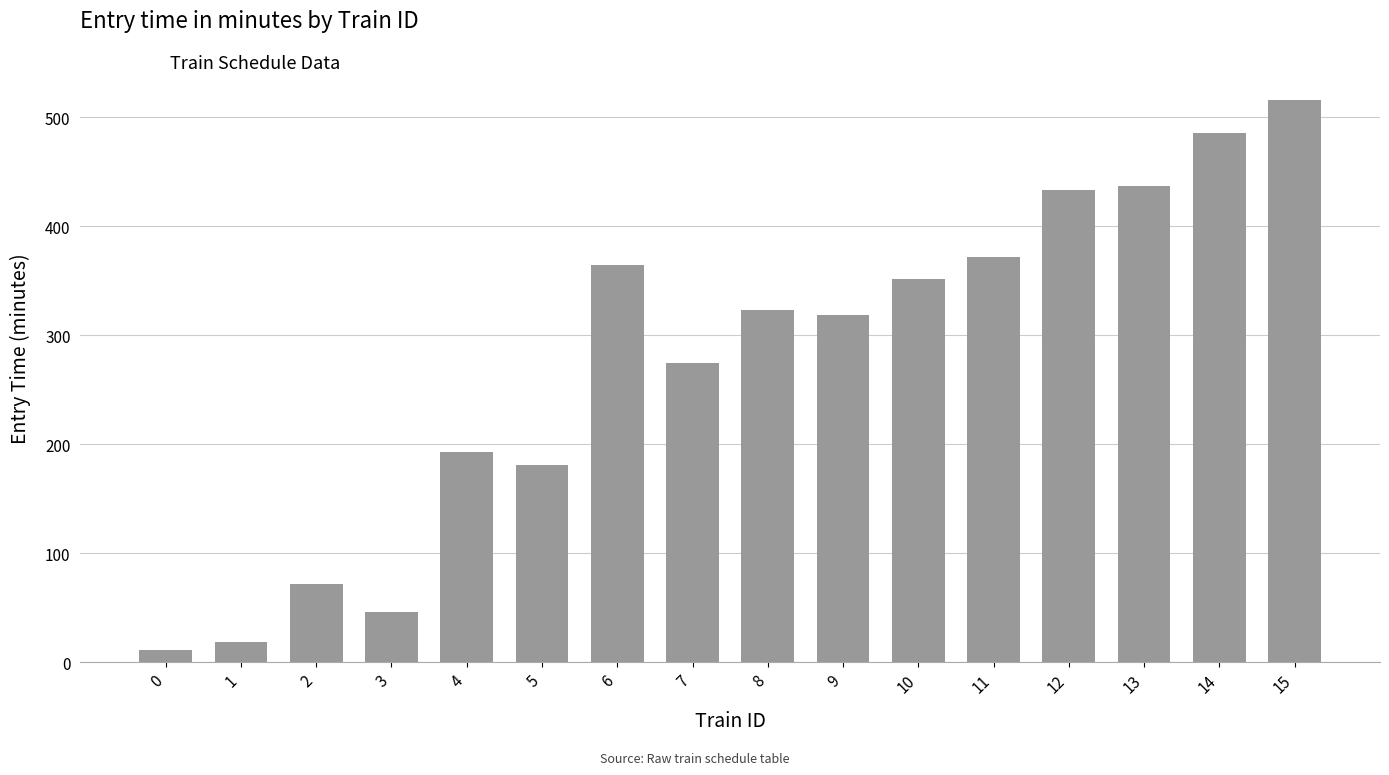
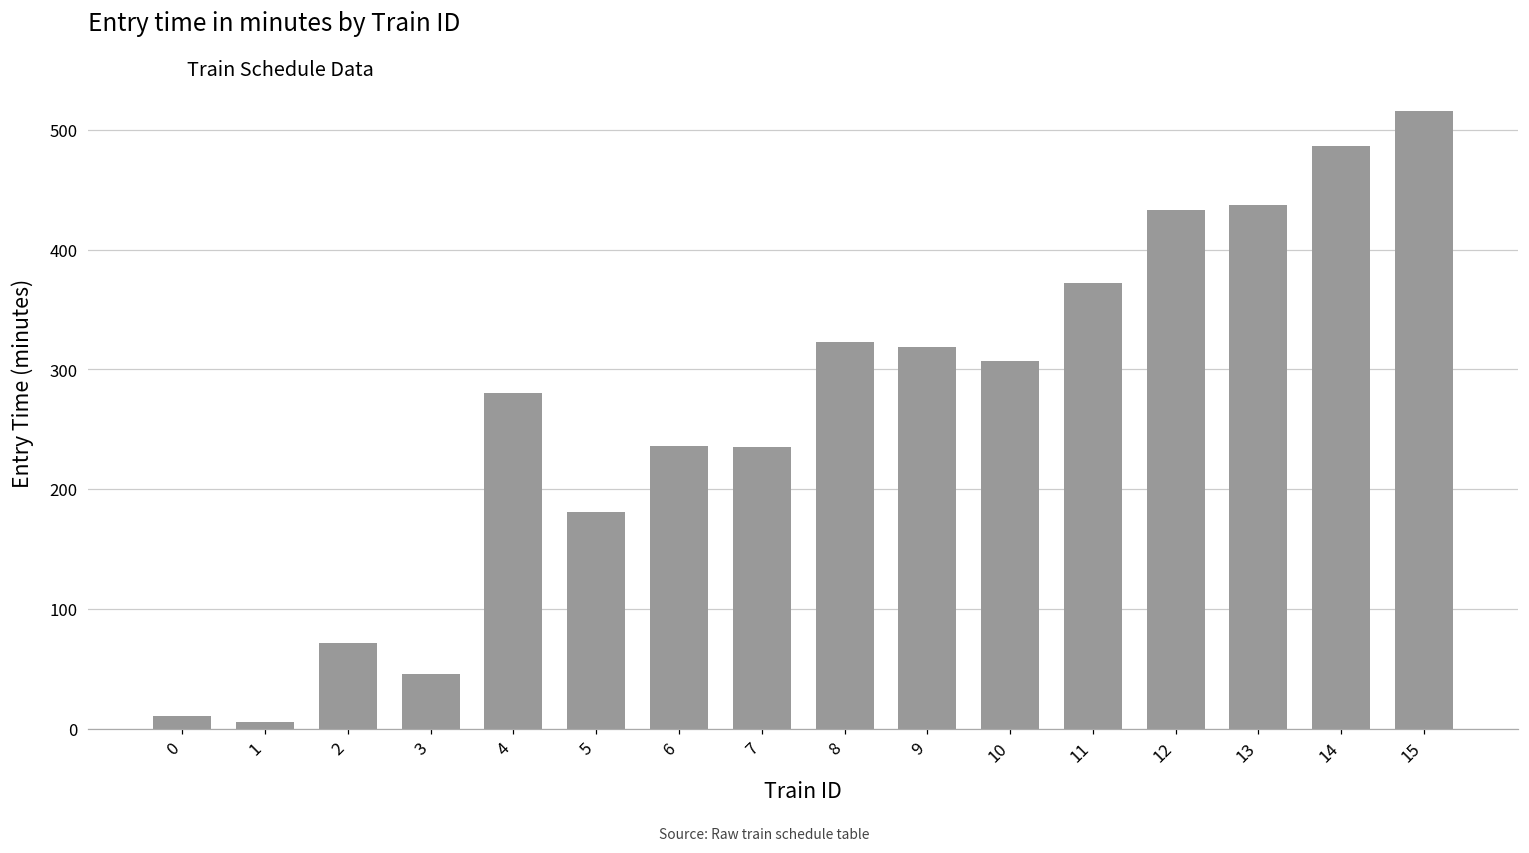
1: 19 -> 6
4: 193 -> 280
6: 365 -> 236
7: 275 -> 235
10: 352 -> 307
